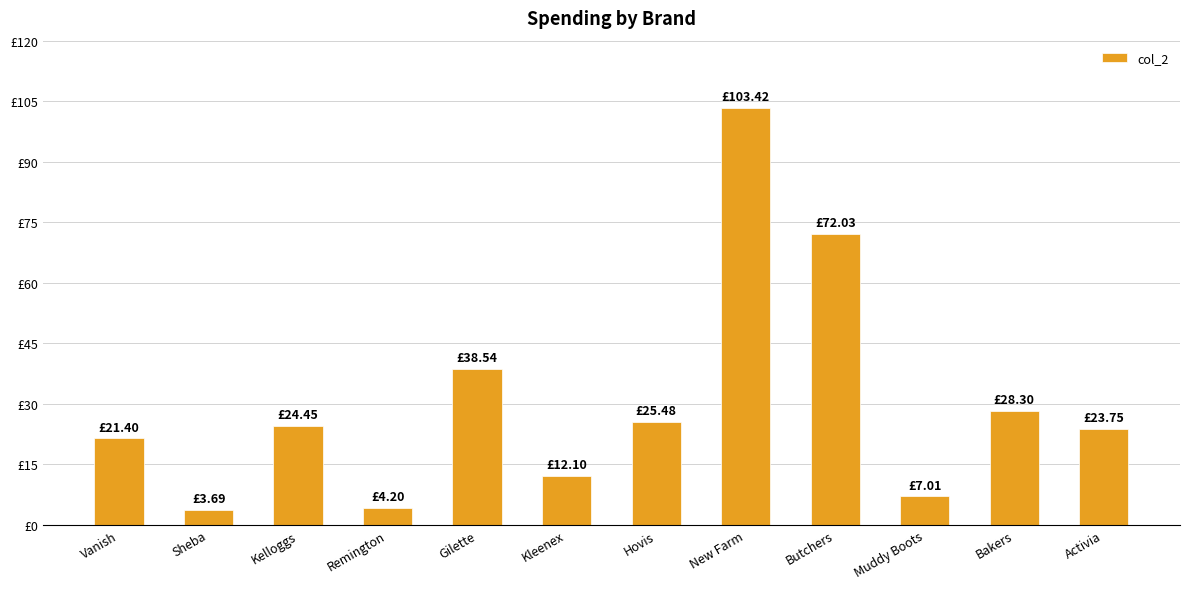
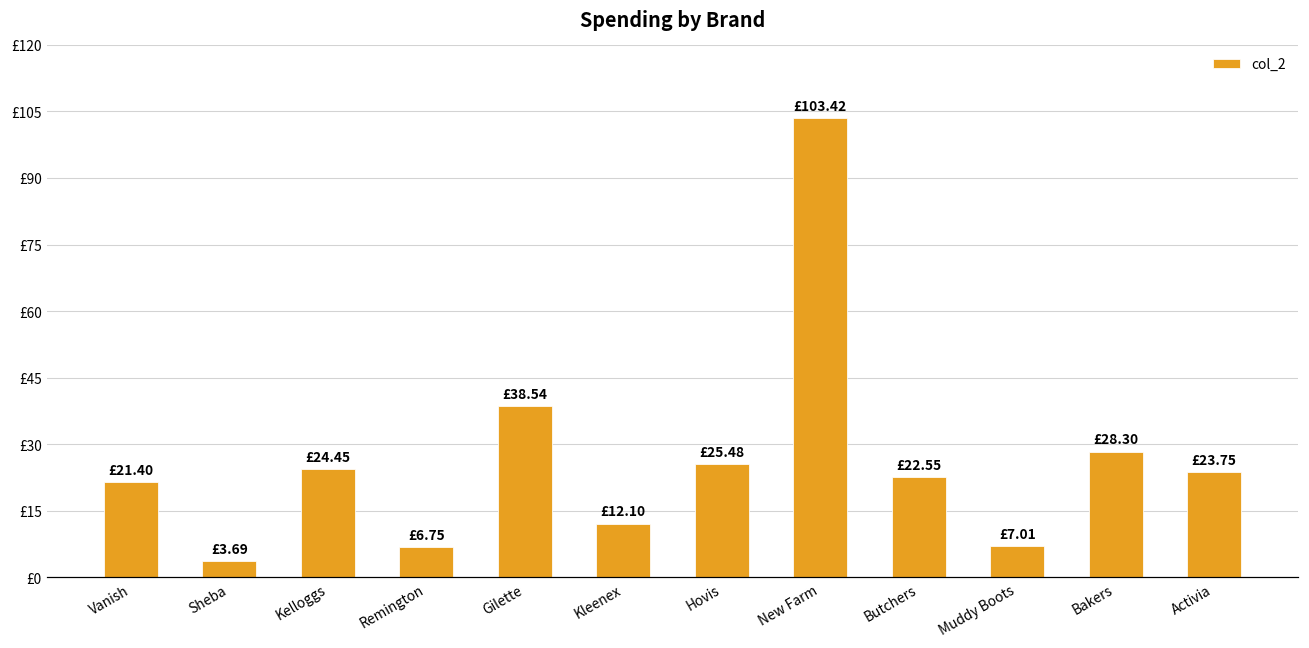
Remington: £4.20 -> £6.75
Butchers: £72.03 -> £22.55
